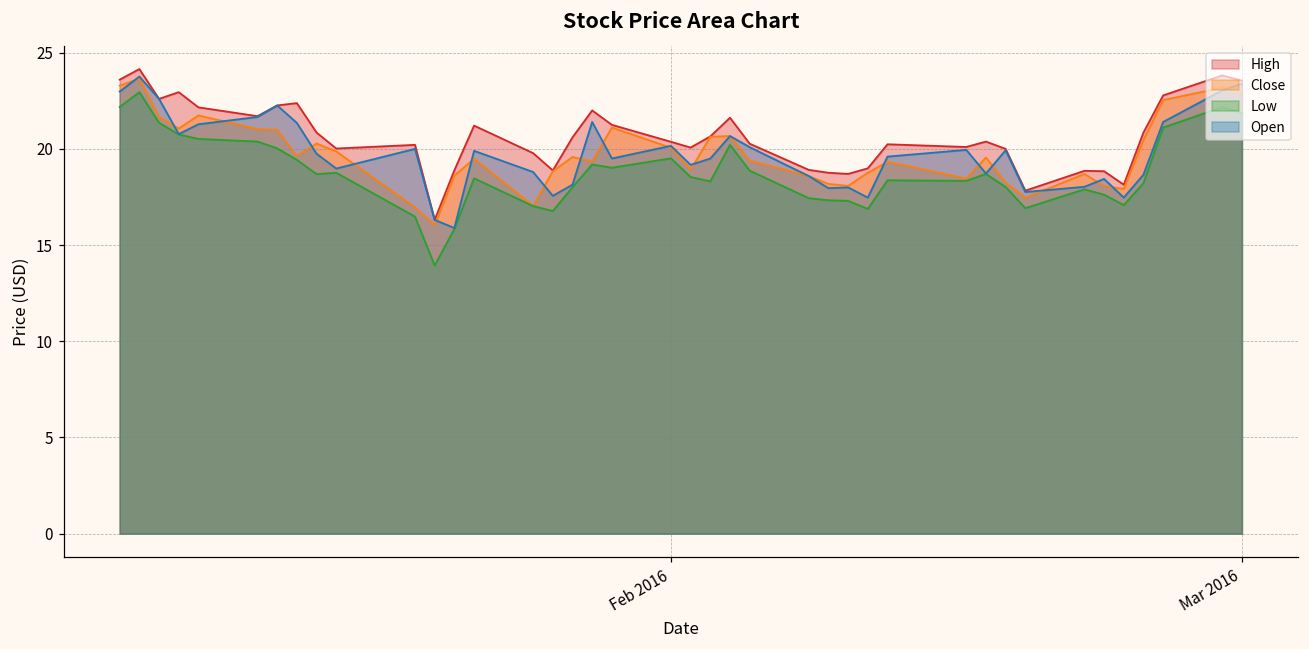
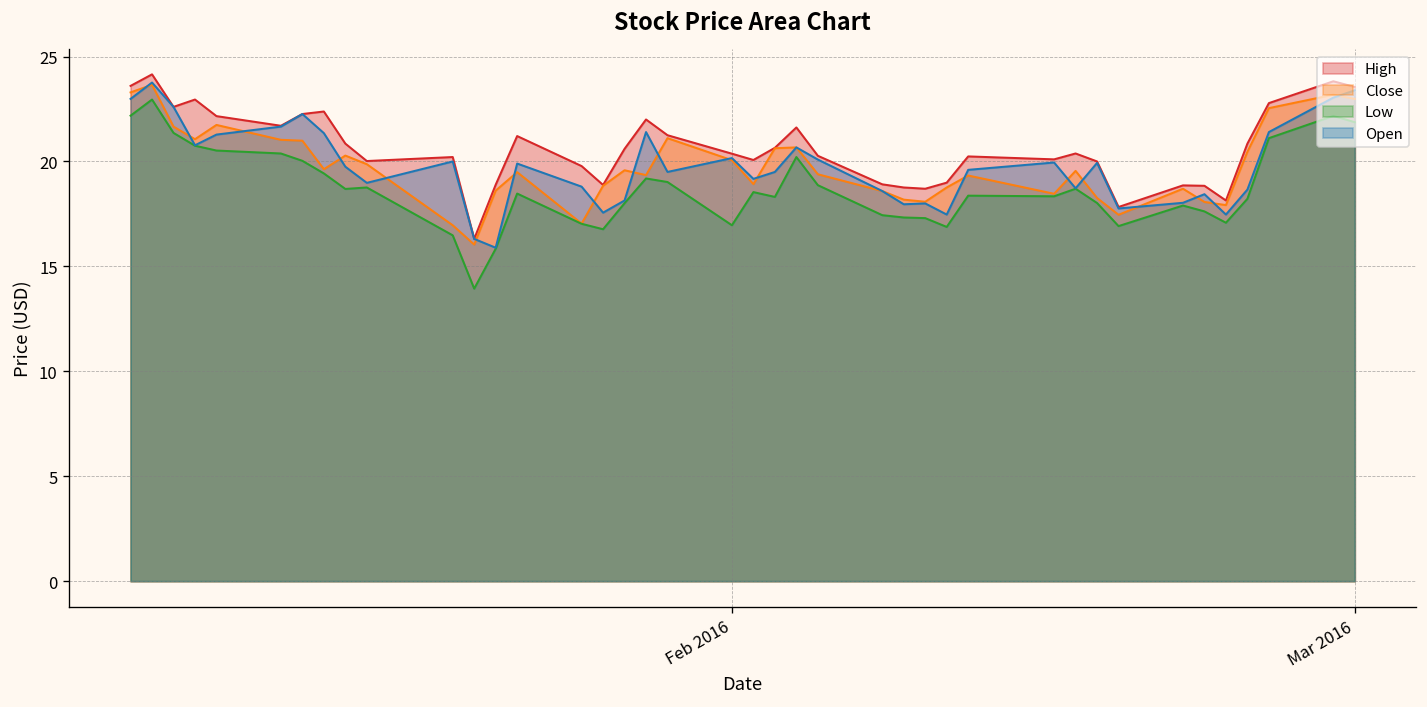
Low, Feb 2016: 19.5 -> 17.0
